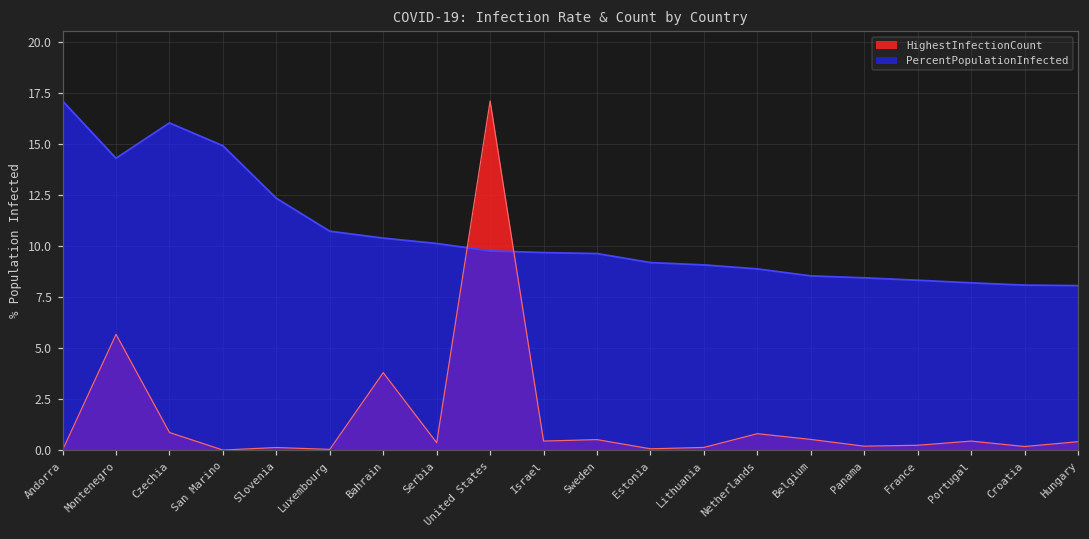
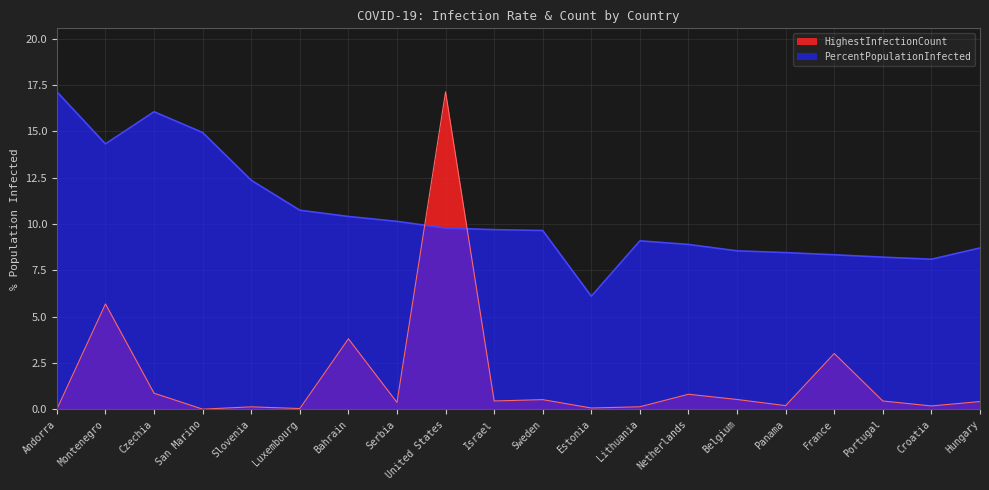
PercentPopulationInfected, Estonia: 9.2 -> 6.1
HighestInfectionCount, France: 0.2 -> 3.0
PercentPopulationInfected, Hungary: 8.1 -> 8.7
